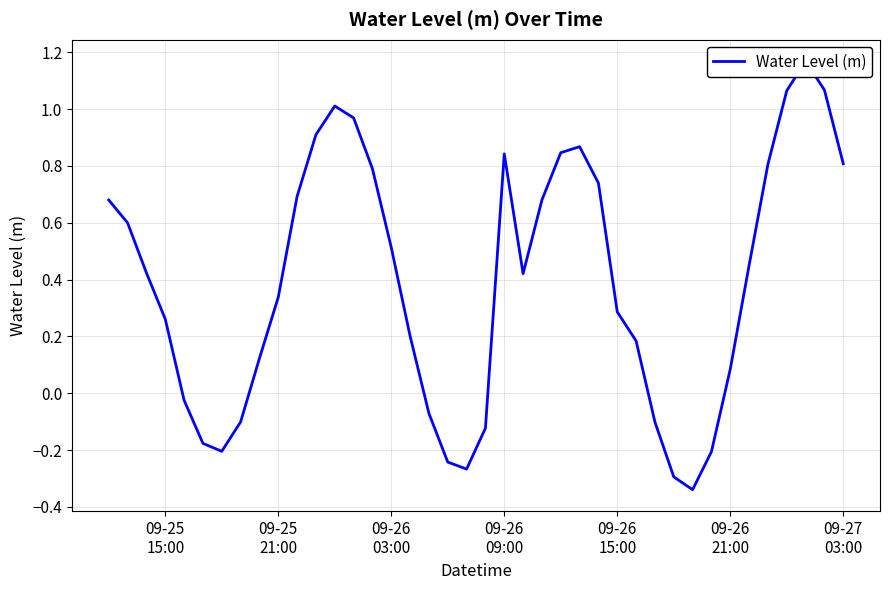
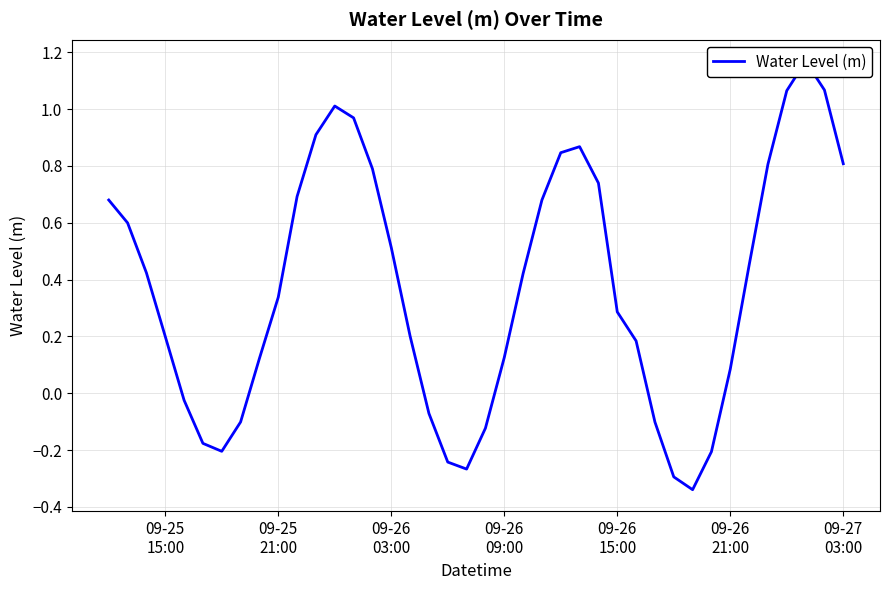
09-25 15:00: 0.26 -> 0.20
09-26 09:00: 0.84 -> 0.13
